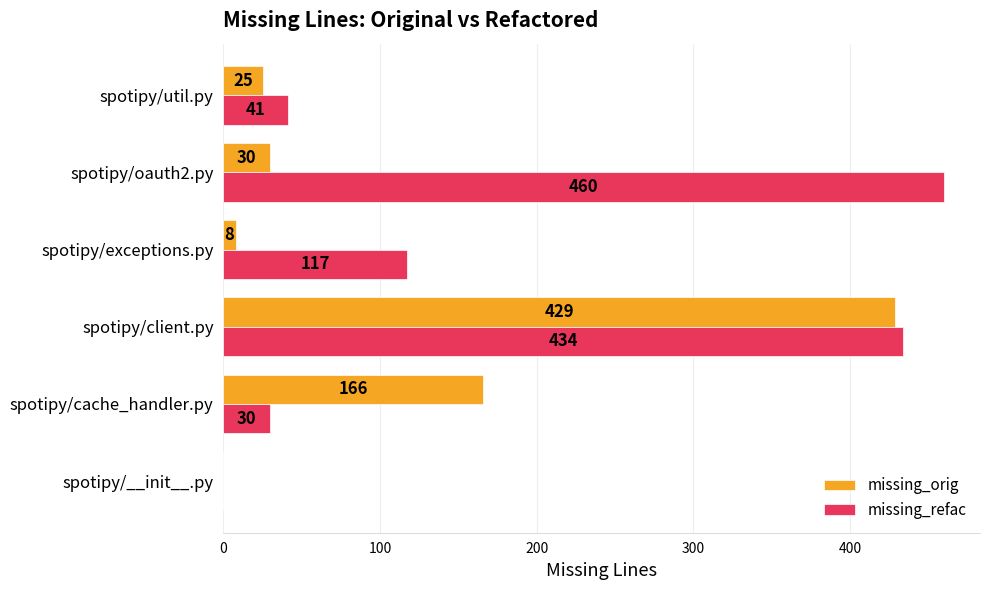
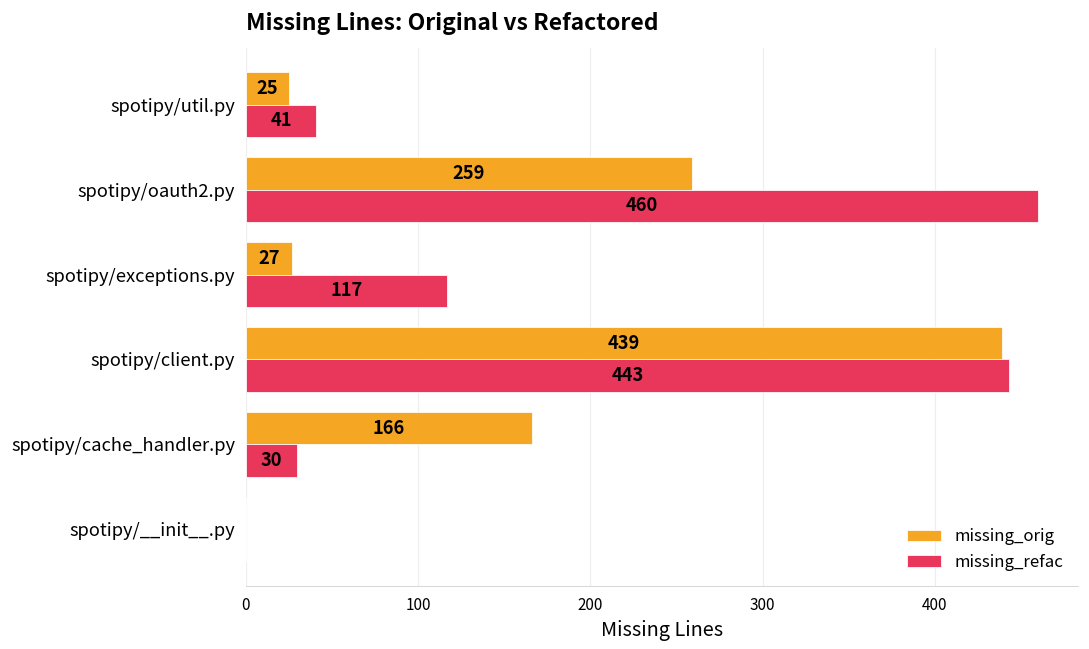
missing_orig, spotipy/oauth2.py: 30 -> 259
missing_orig, spotipy/exceptions.py: 8 -> 27
missing_orig, spotipy/client.py: 429 -> 439
missing_refac, spotipy/client.py: 434 -> 443
